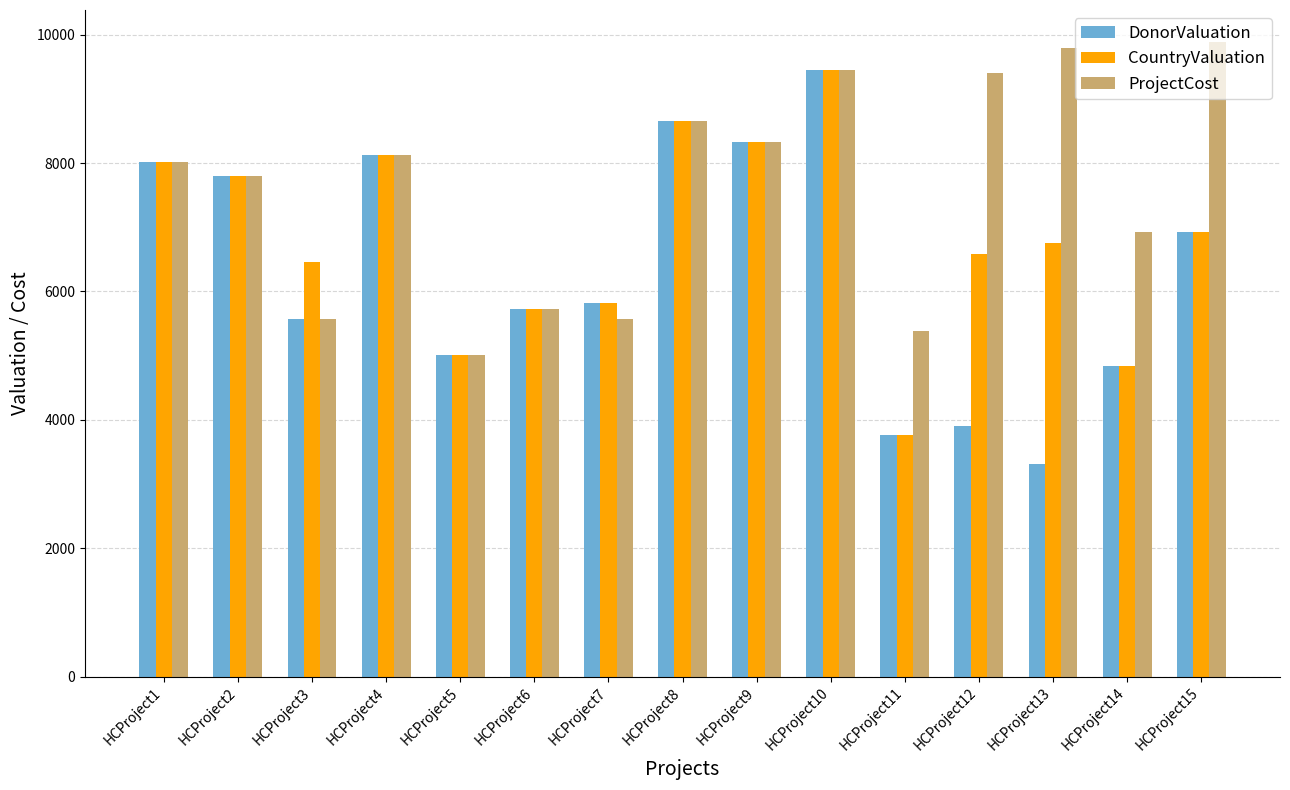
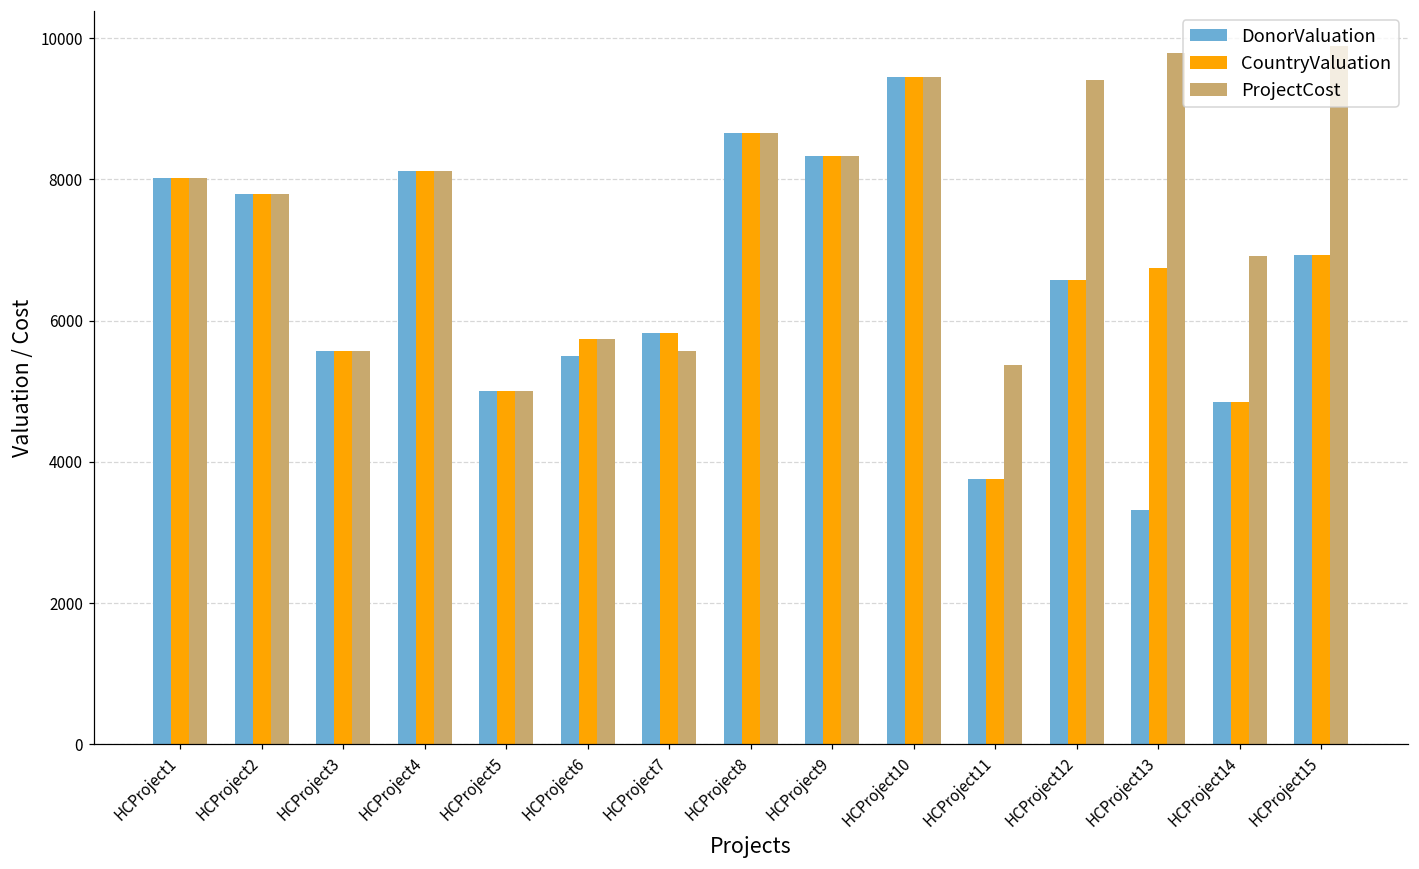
CountryValuation, HCProject3: 6500 -> 5600
DonorValuation, HCProject6: 5700 -> 5500
DonorValuation, HCProject12: 3900 -> 6600
